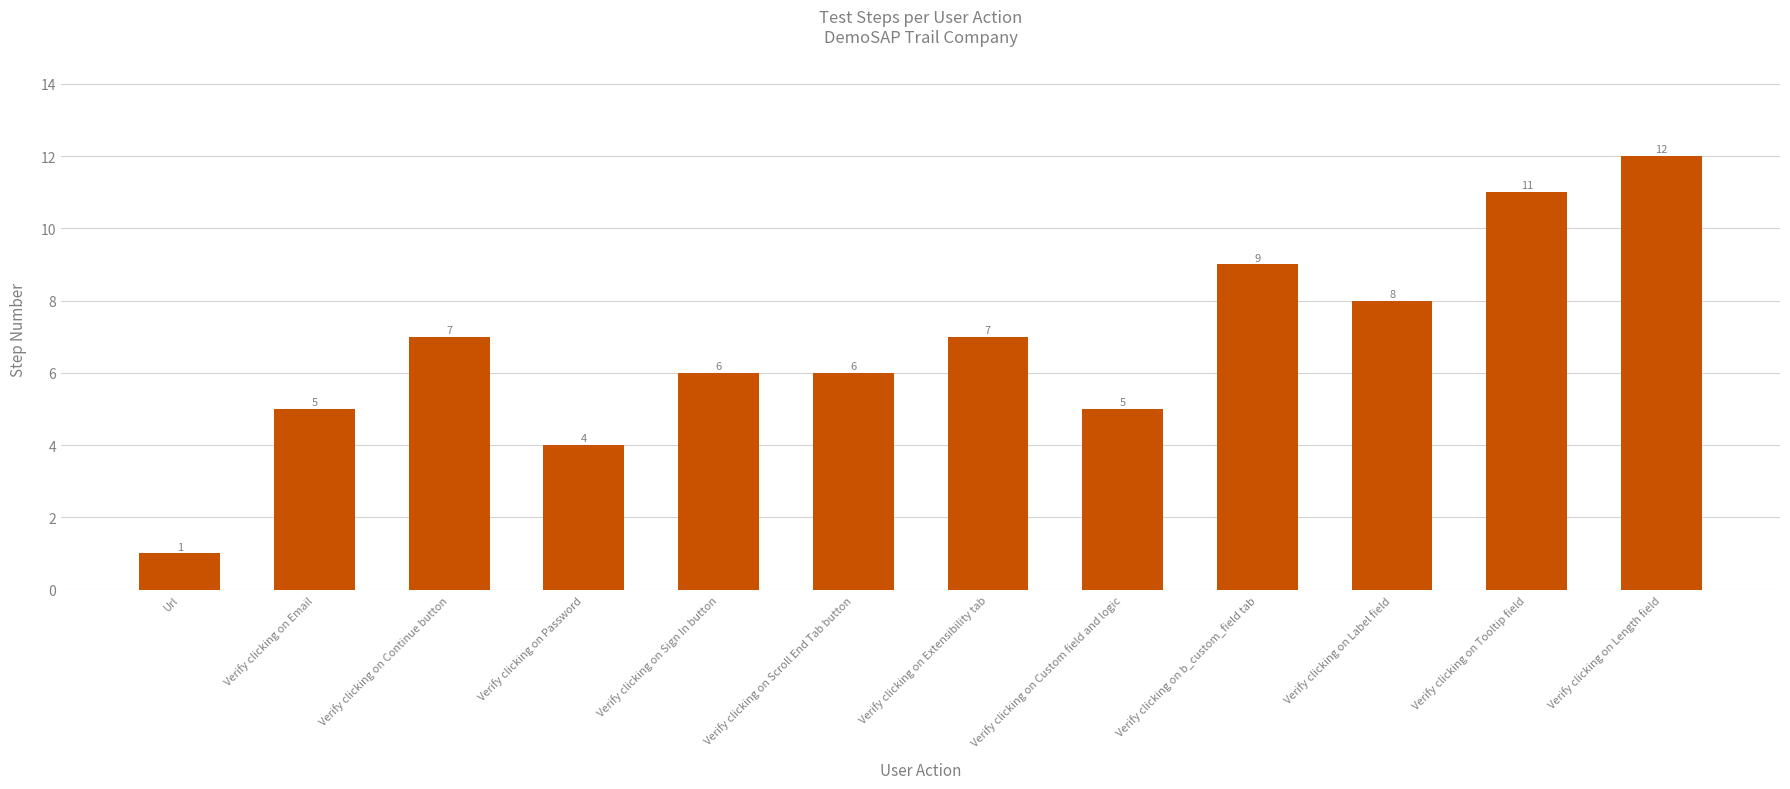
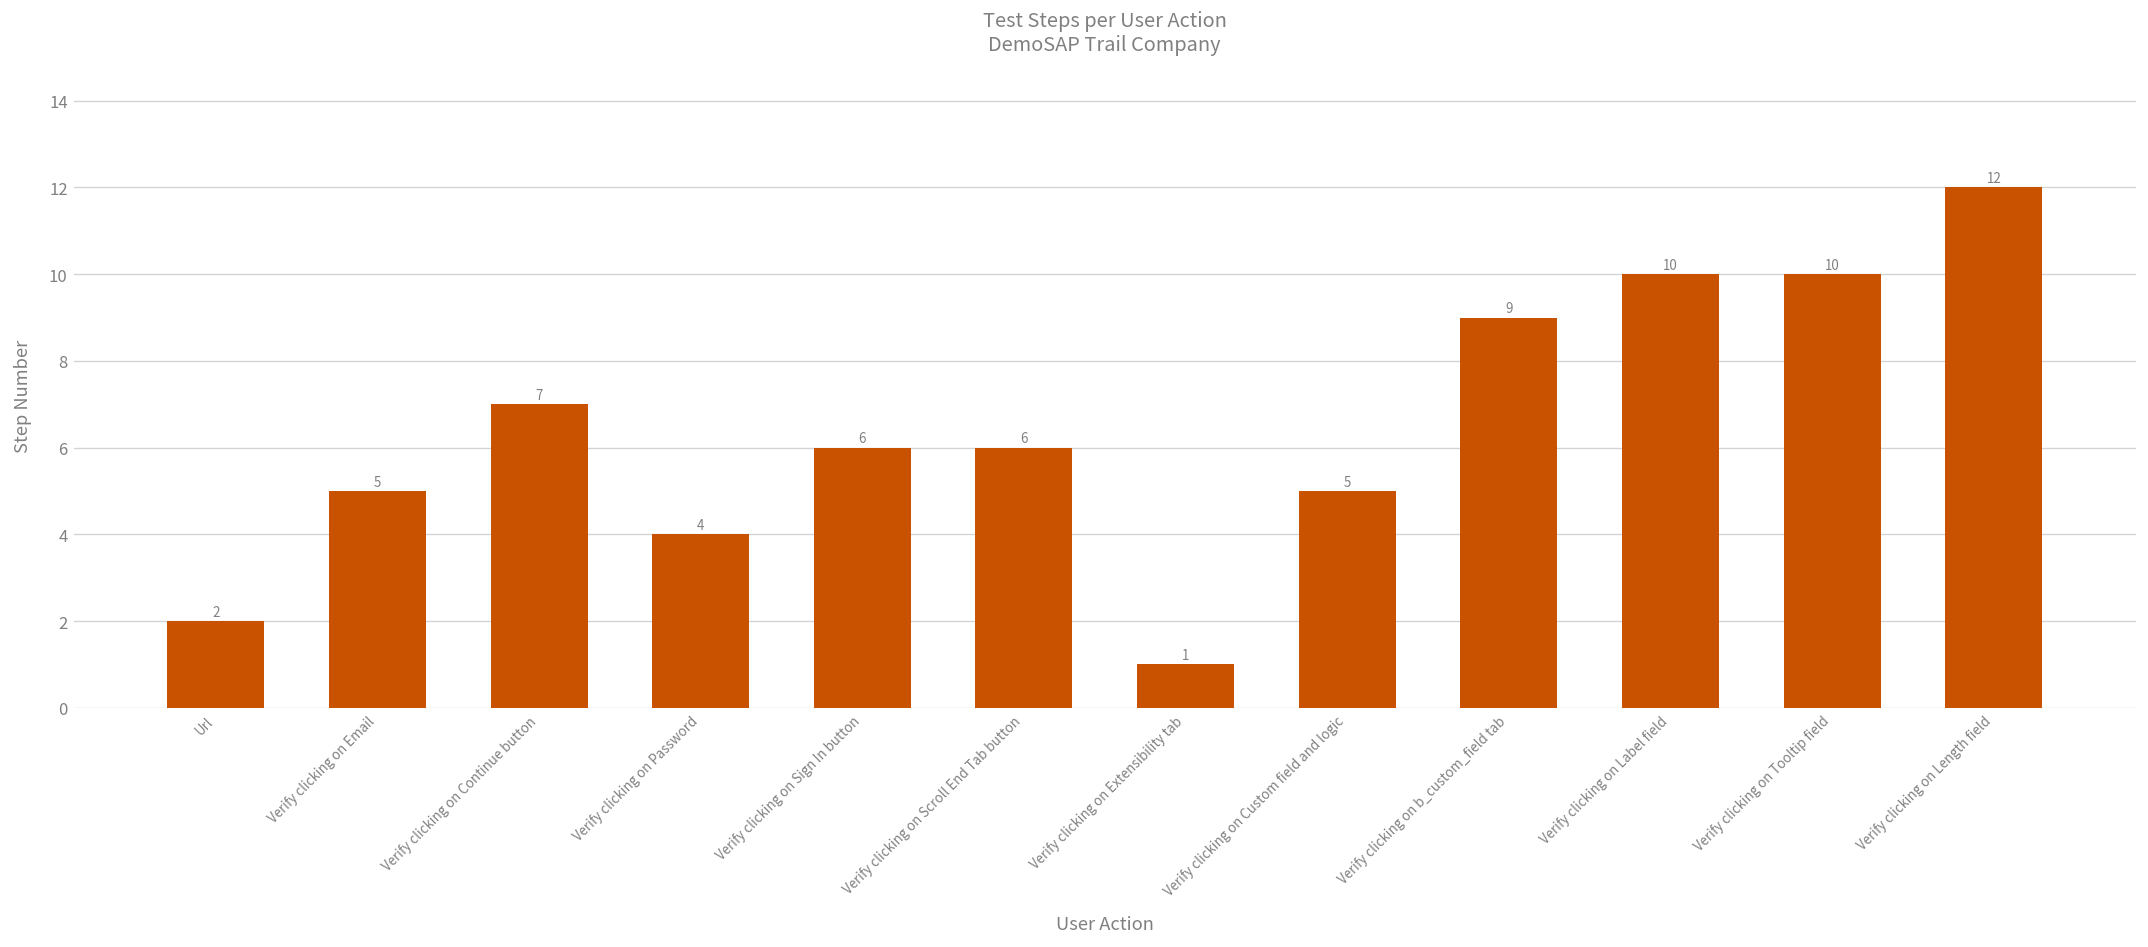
Url: 1 -> 2
Verify clicking on Extensibility tab: 7 -> 1
Verify clicking on Label field: 8 -> 10
Verify clicking on Tooltip field: 11 -> 10
